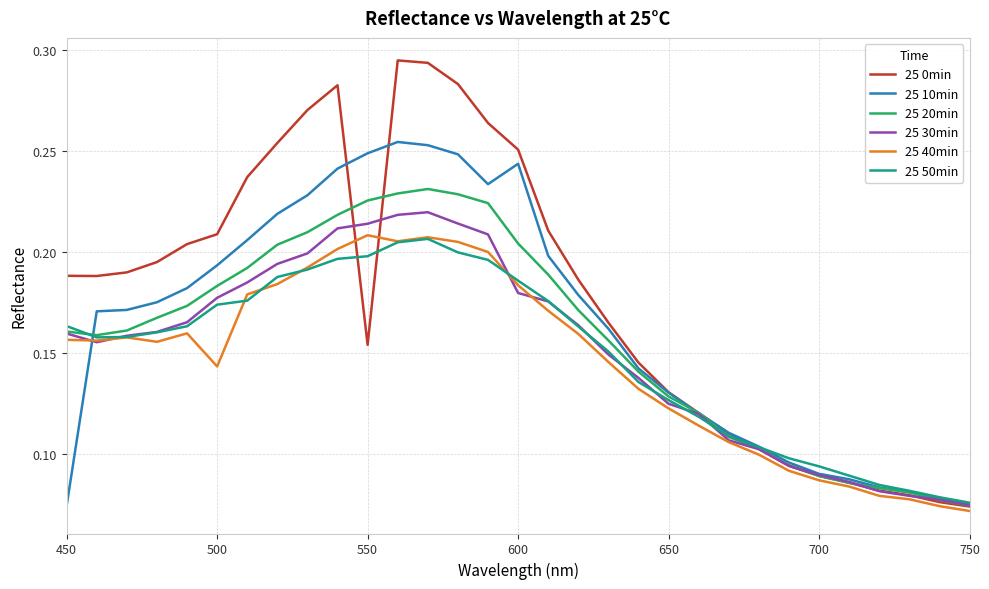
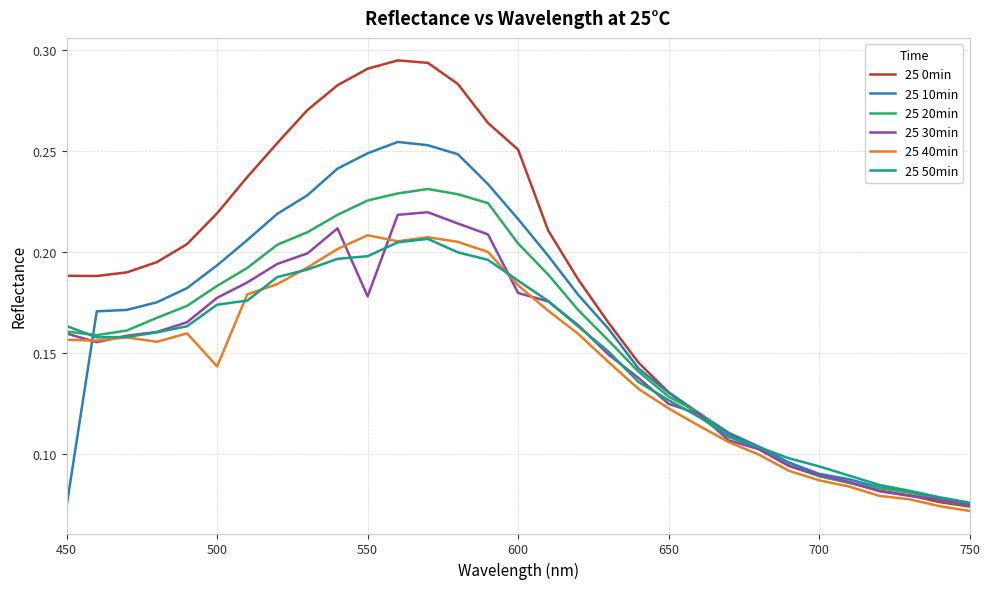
25 0min, 500: 0.209 -> 0.219
25 0min, 550: 0.154 -> 0.291
25 30min, 550: 0.214 -> 0.178
25 10min, 600: 0.244 -> 0.216
